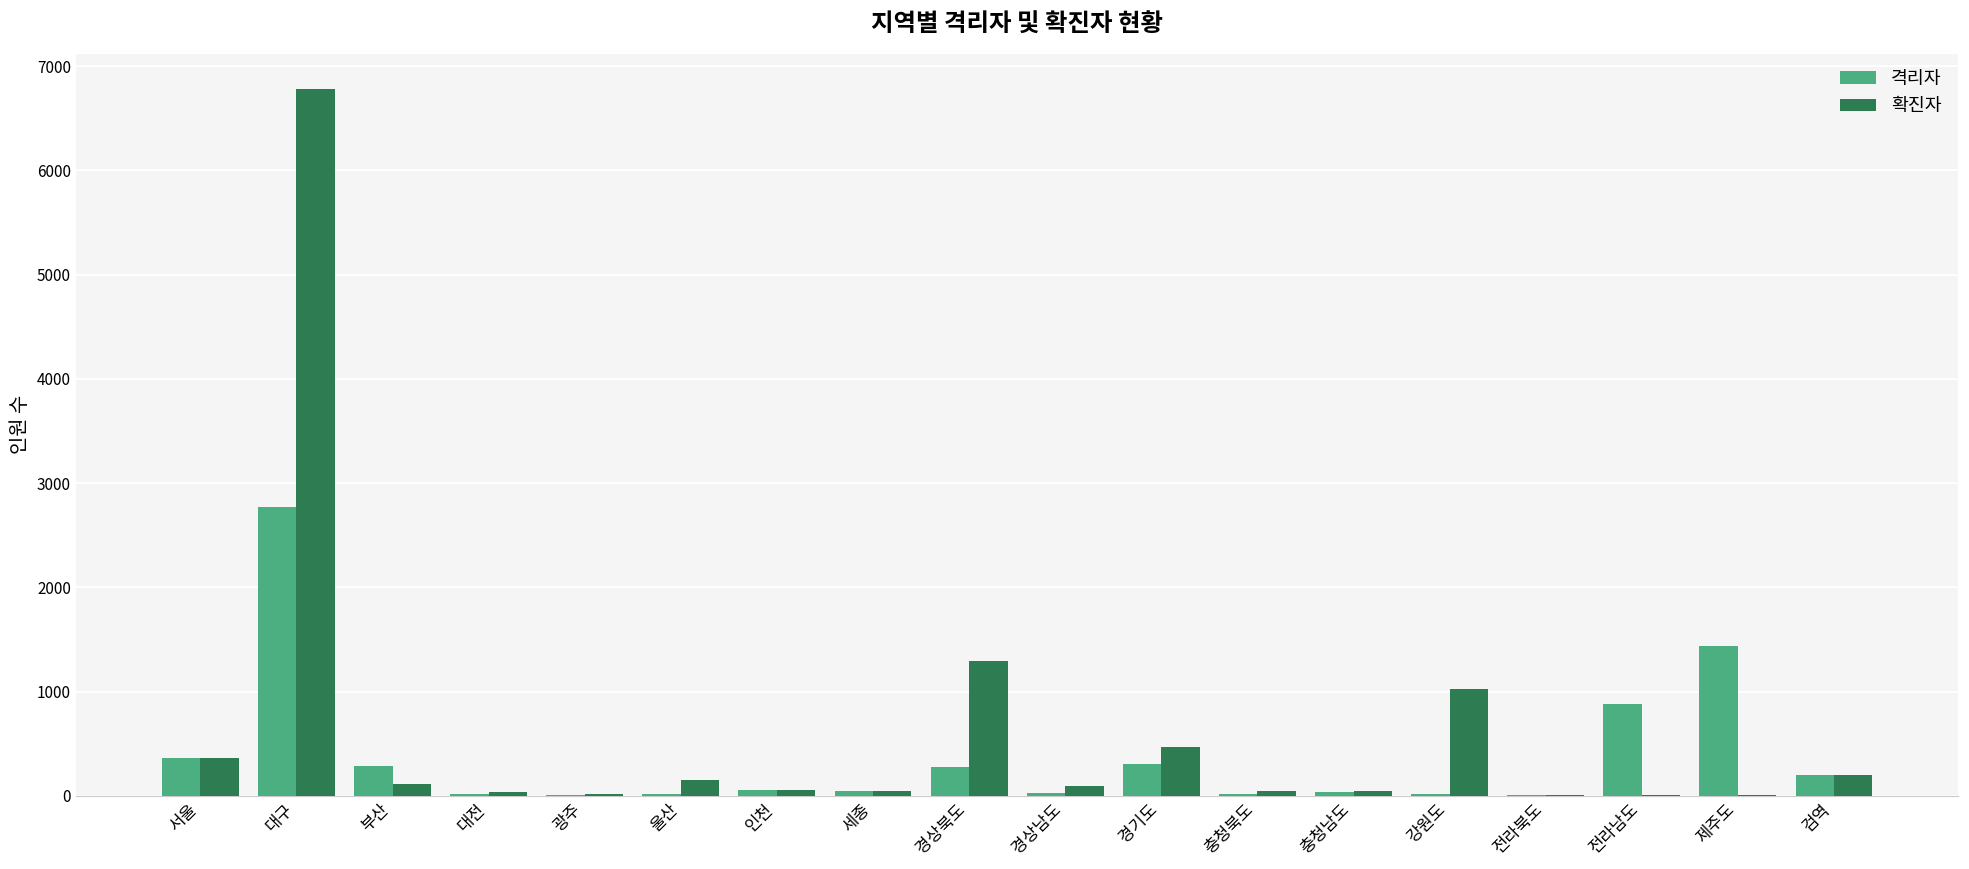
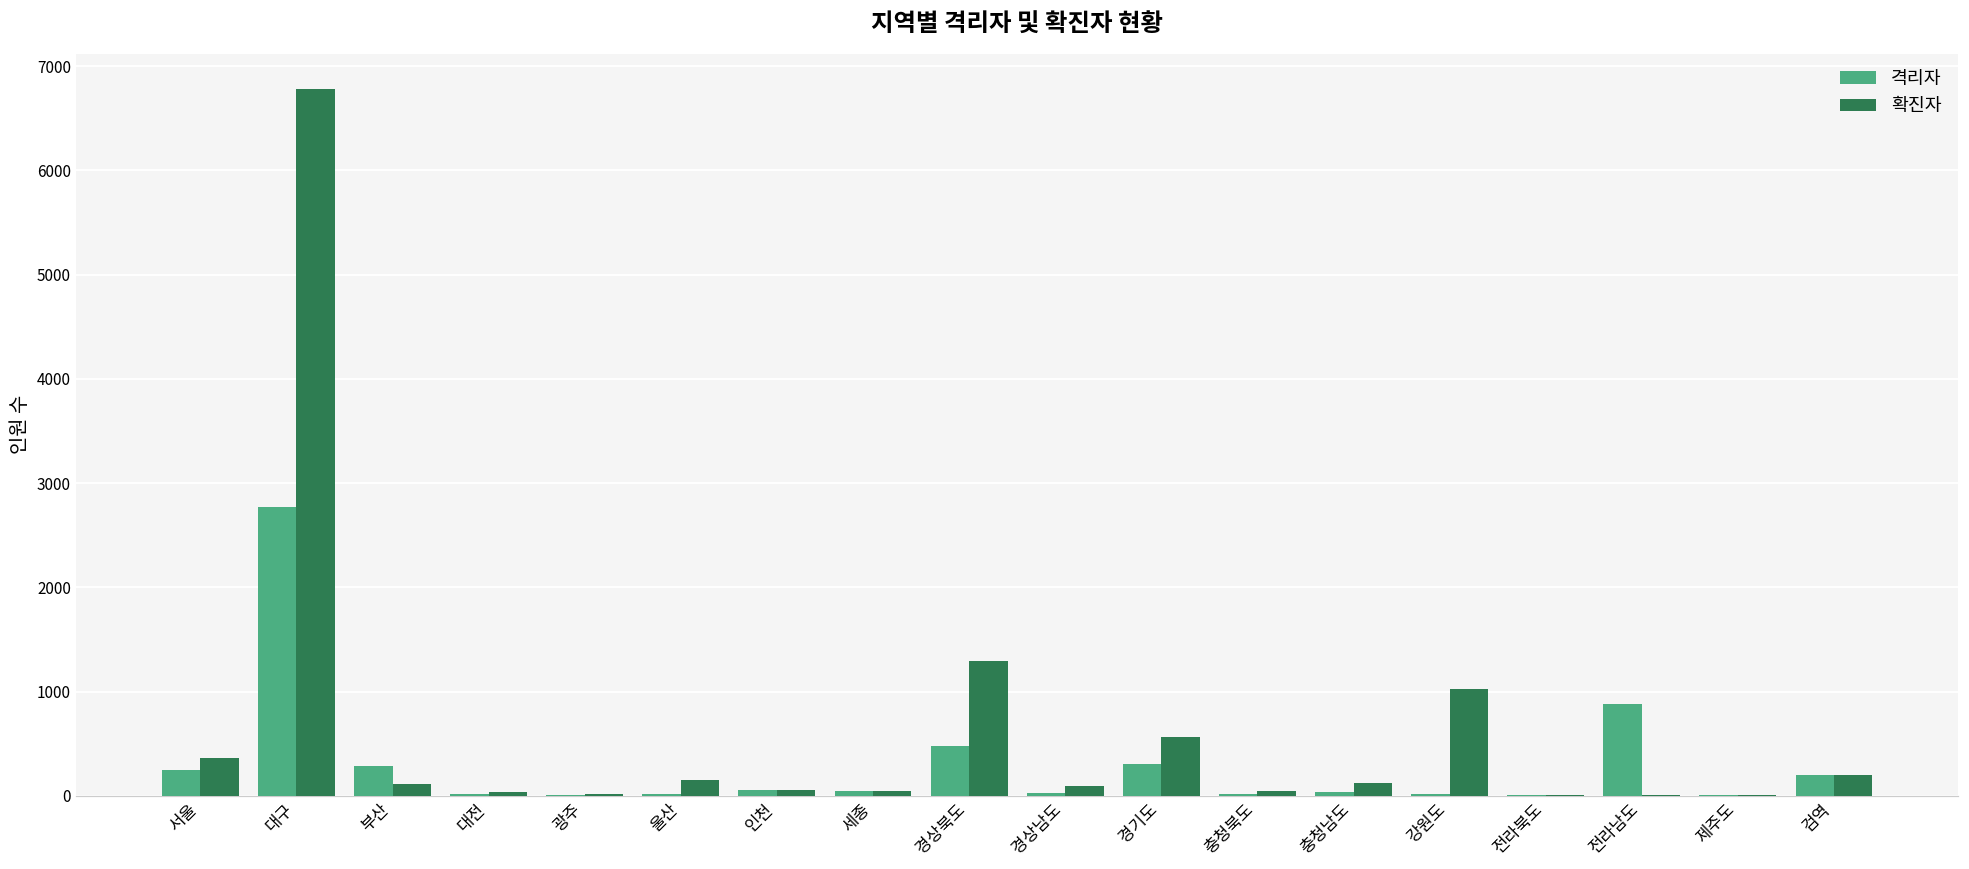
격리자, 서울: 400 -> 200
격리자, 경상북도: 300 -> 500
확진자, 경기도: 500 -> 600
확진자, 충청남도: 0 -> 100
격리자, 제주도: 1400 -> 0
